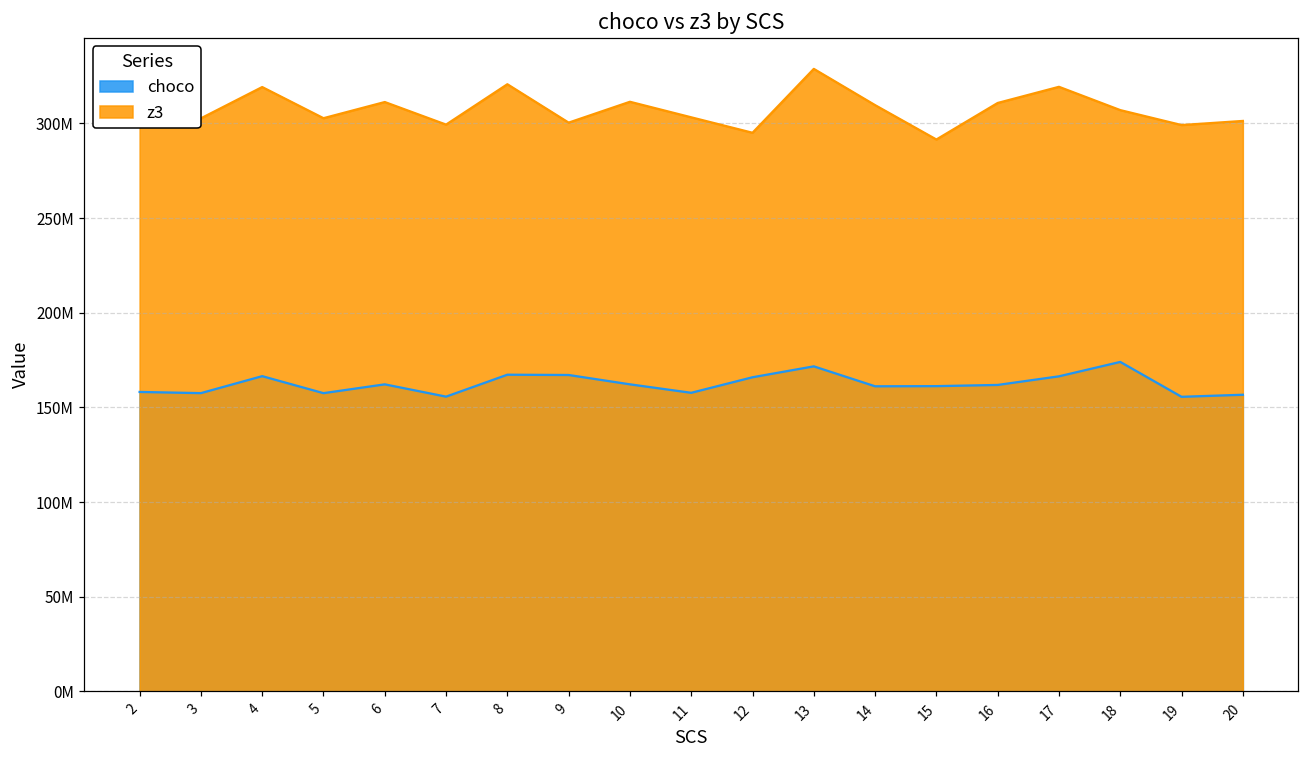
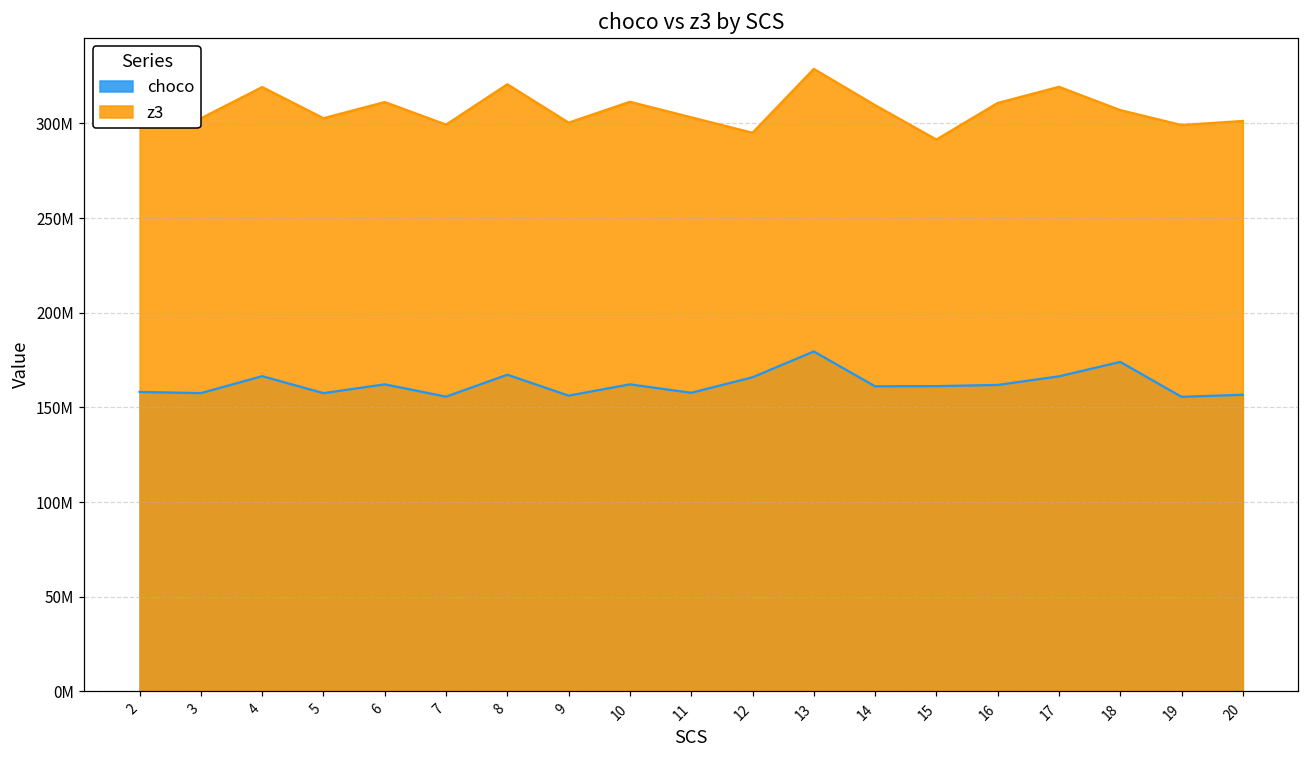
choco, 9: 167000000 -> 156000000
choco, 13: 172000000 -> 180000000
